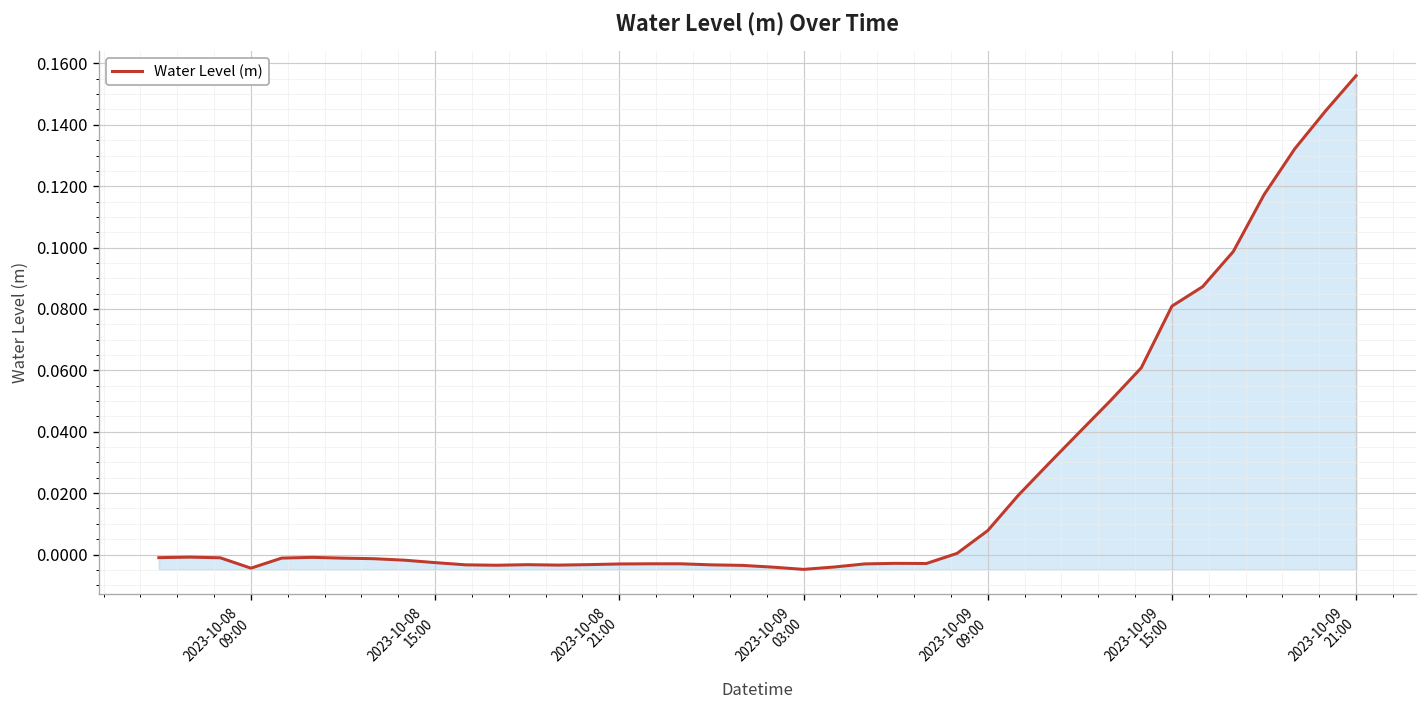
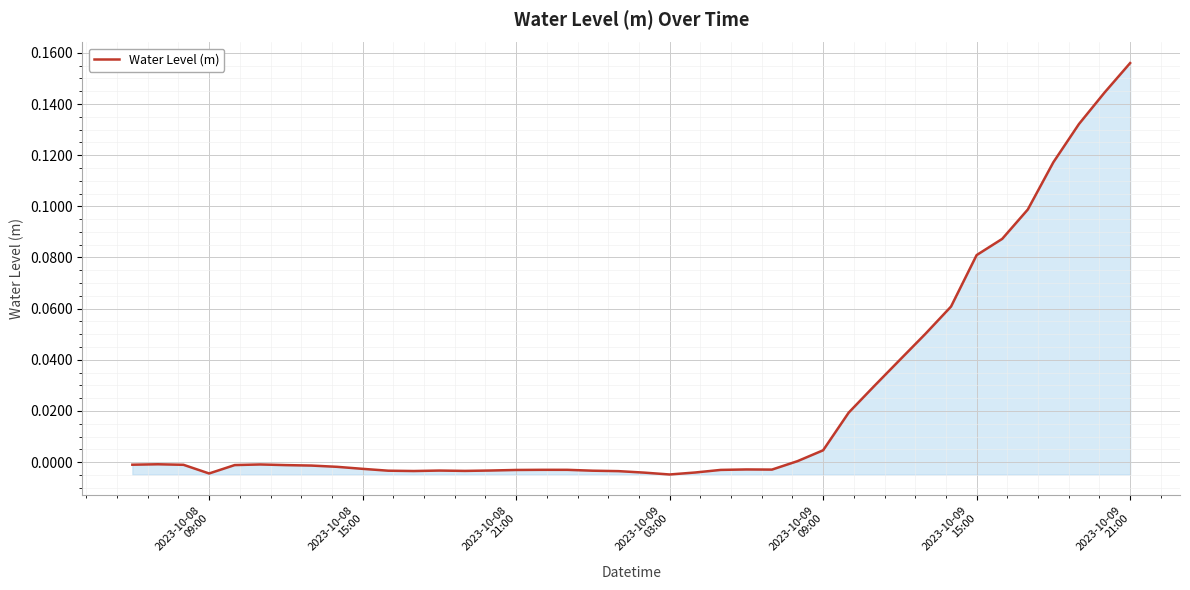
2023-10-09 09:00: 0.008 -> 0.005
